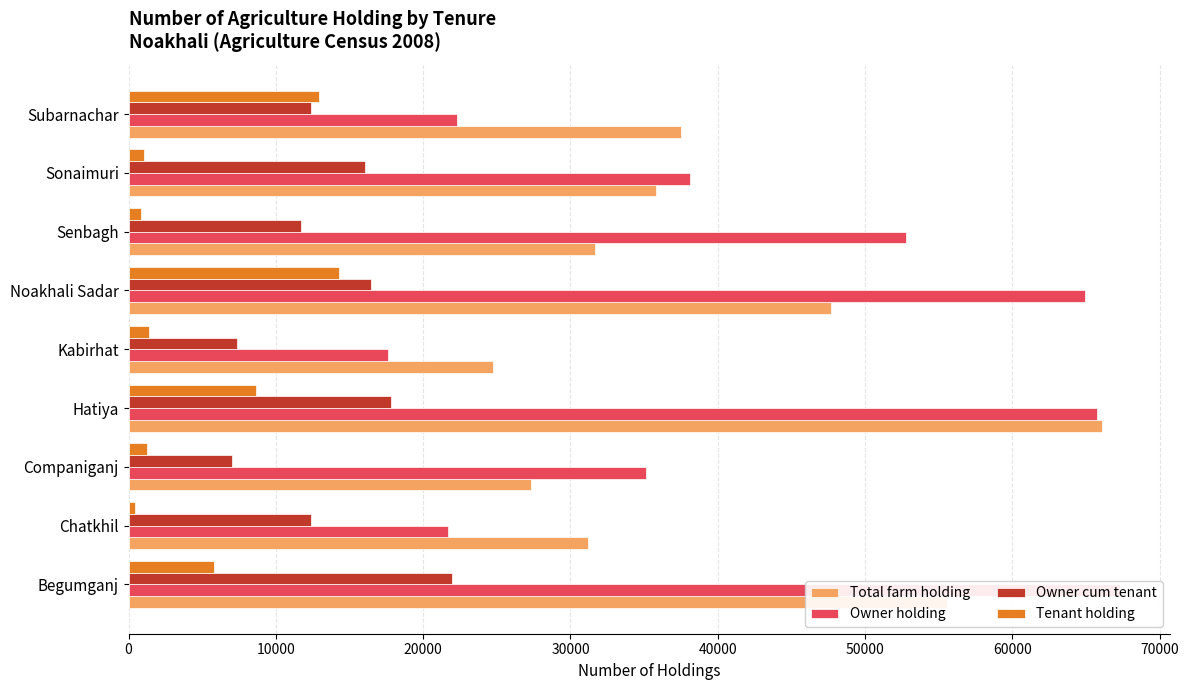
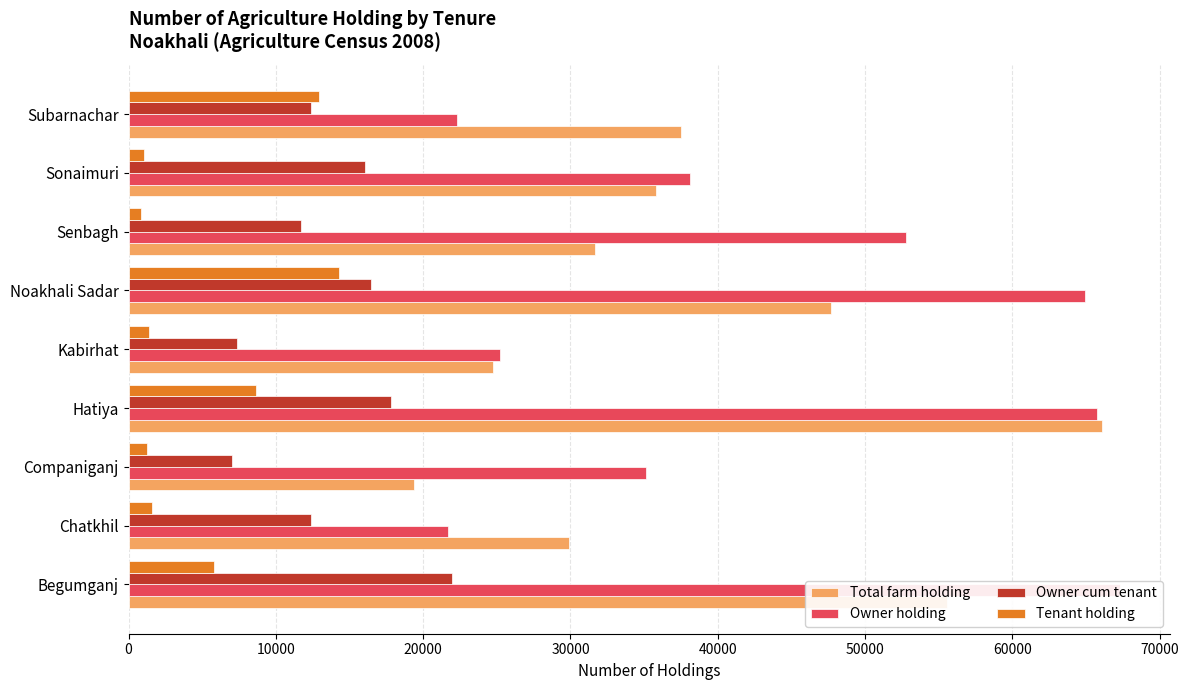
Owner holding, Kabirhat: 17600 -> 25200
Total farm holding, Companiganj: 27300 -> 19400
Tenant holding, Chatkhil: 500 -> 1600
Total farm holding, Chatkhil: 31200 -> 29900
